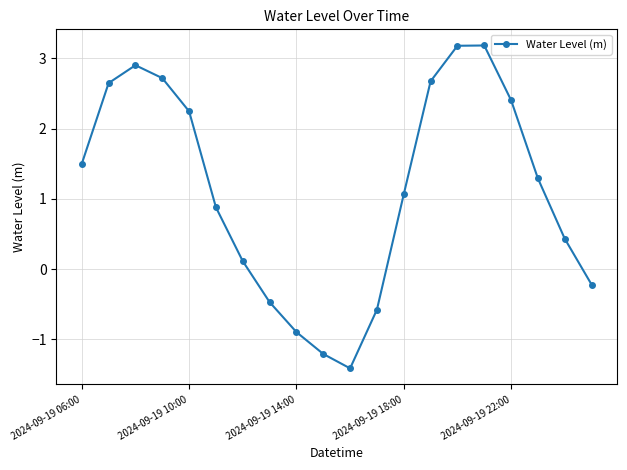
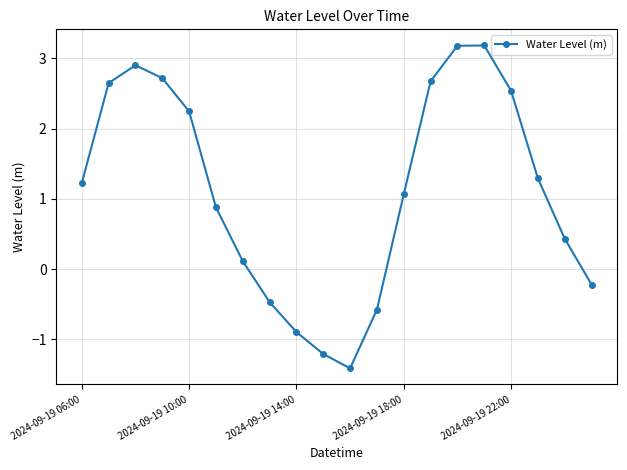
2024-09-19 06:00: 1.5 -> 1.2
2024-09-19 22:00: 2.4 -> 2.5
